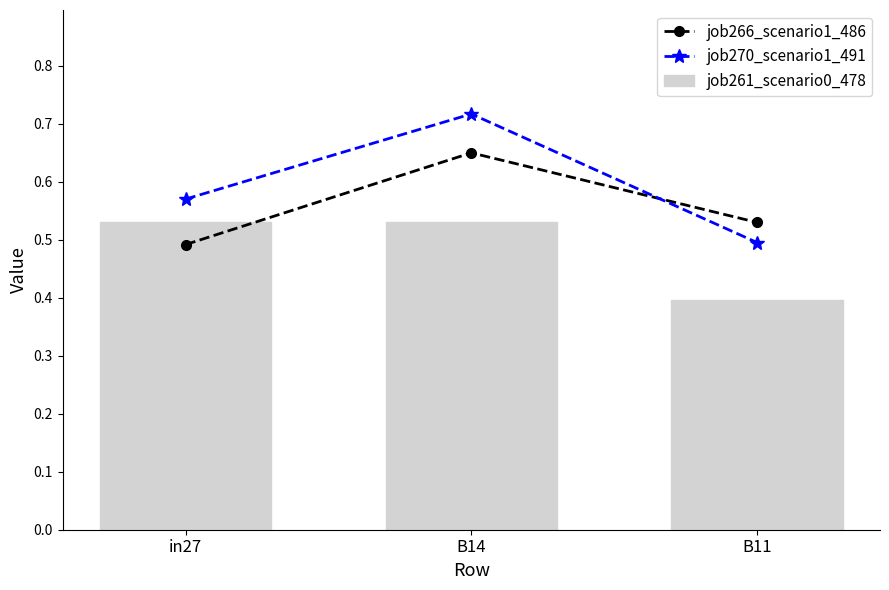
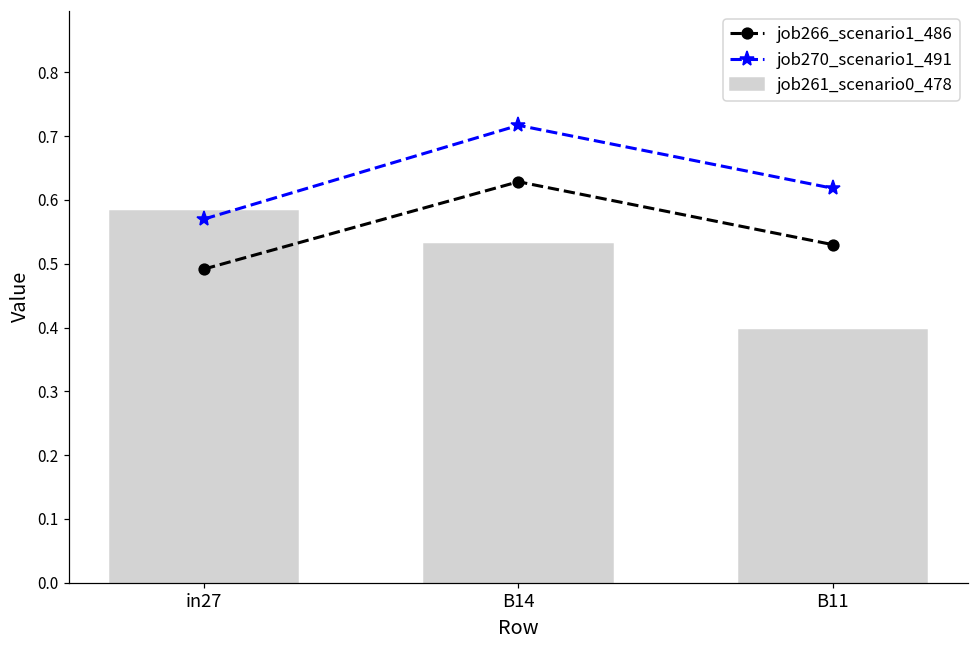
job261_scenario0_478, in27: 0.53 -> 0.58
job266_scenario1_486, B14: 0.65 -> 0.63
job270_scenario1_491, B11: 0.50 -> 0.62
